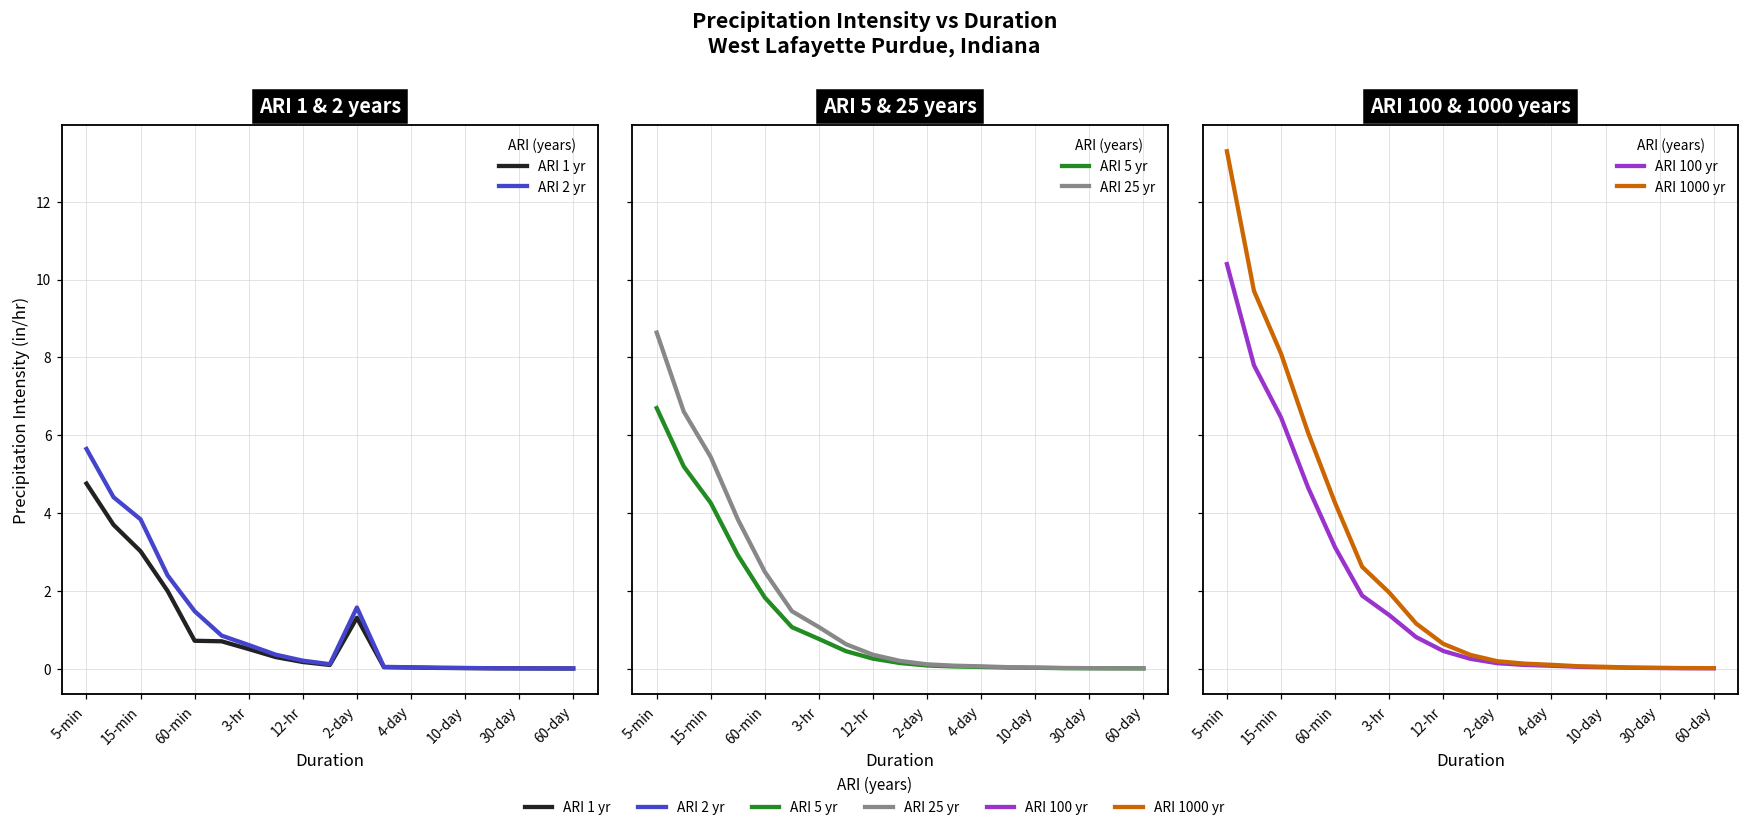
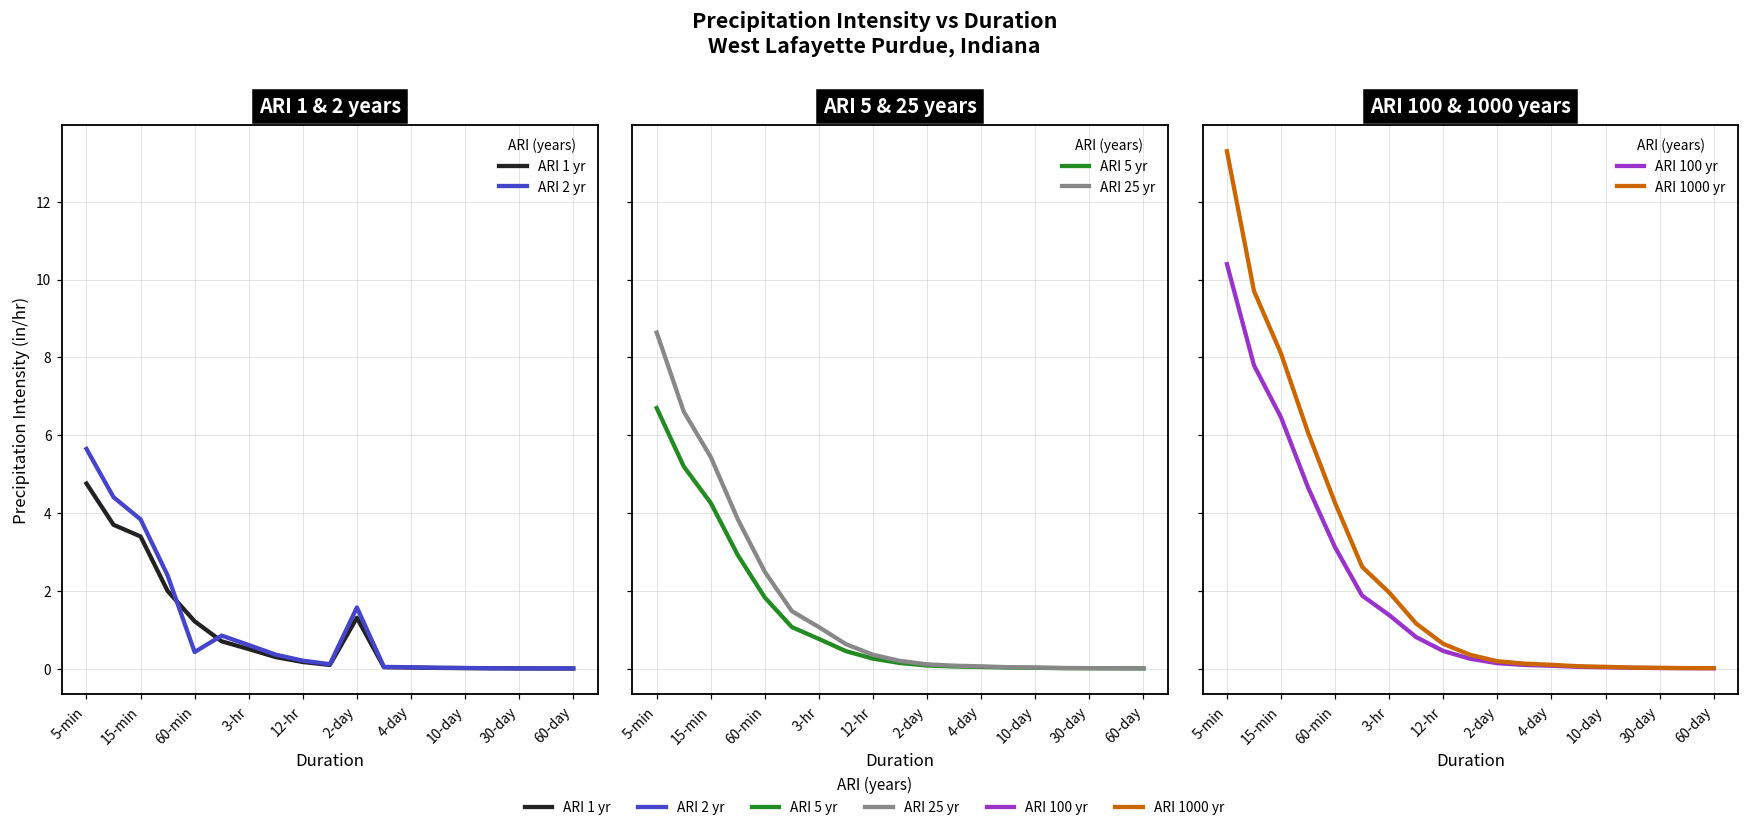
ARI 1 & 2 years, ARI 1 yr, 15-min: 3.0 -> 3.4
ARI 1 & 2 years, ARI 1 yr, 60-min: 0.7 -> 1.2
ARI 1 & 2 years, ARI 2 yr, 60-min: 1.5 -> 0.4
